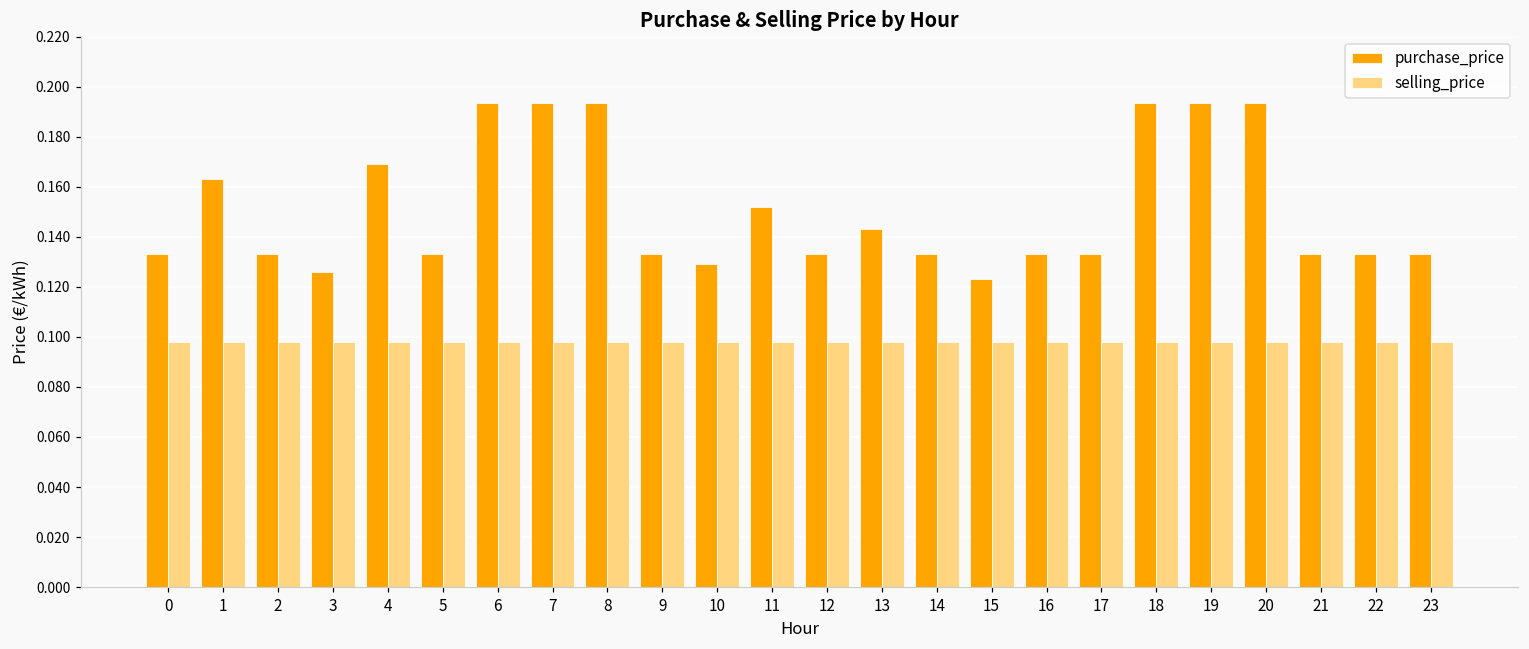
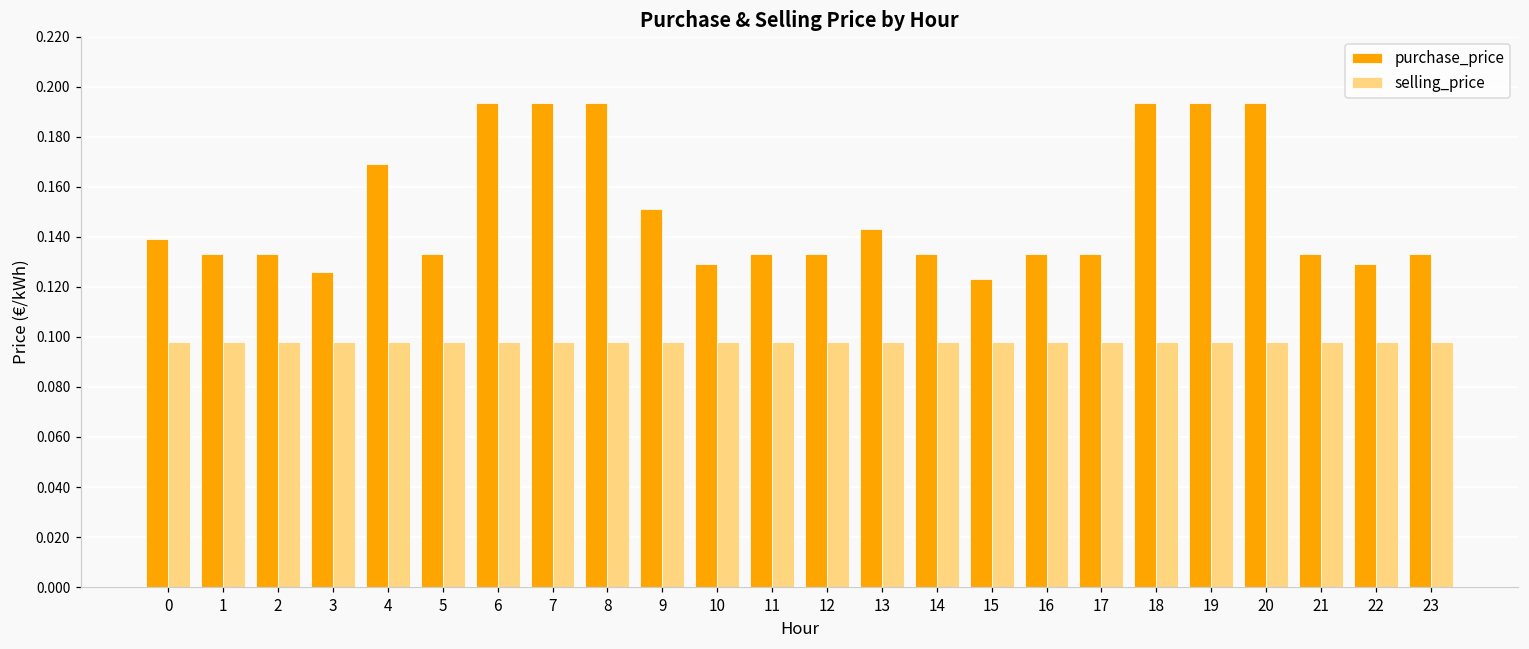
purchase_price, 0: 0.133 -> 0.139
purchase_price, 1: 0.163 -> 0.133
purchase_price, 9: 0.133 -> 0.151
purchase_price, 11: 0.152 -> 0.133
purchase_price, 22: 0.133 -> 0.129
